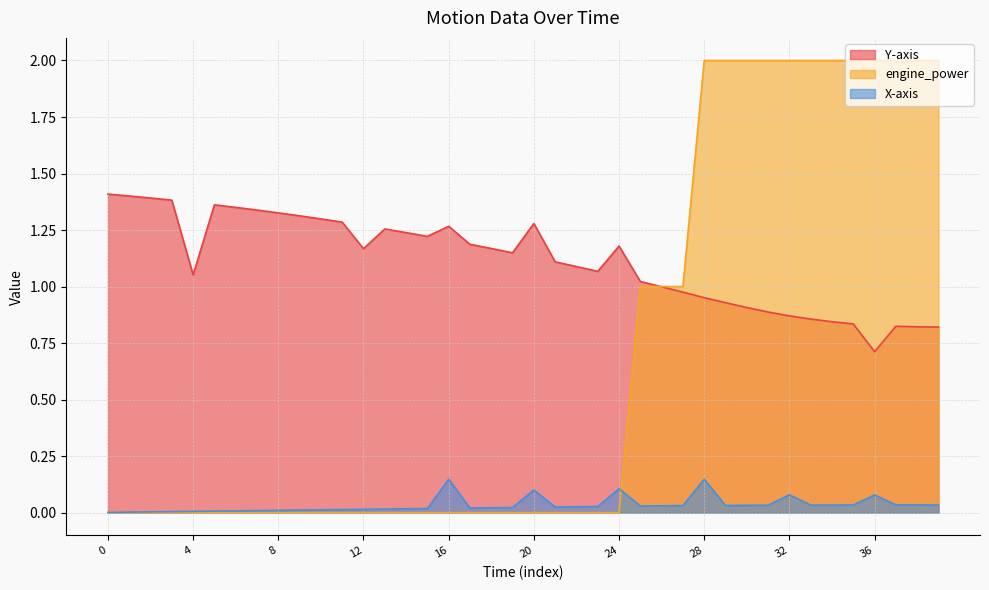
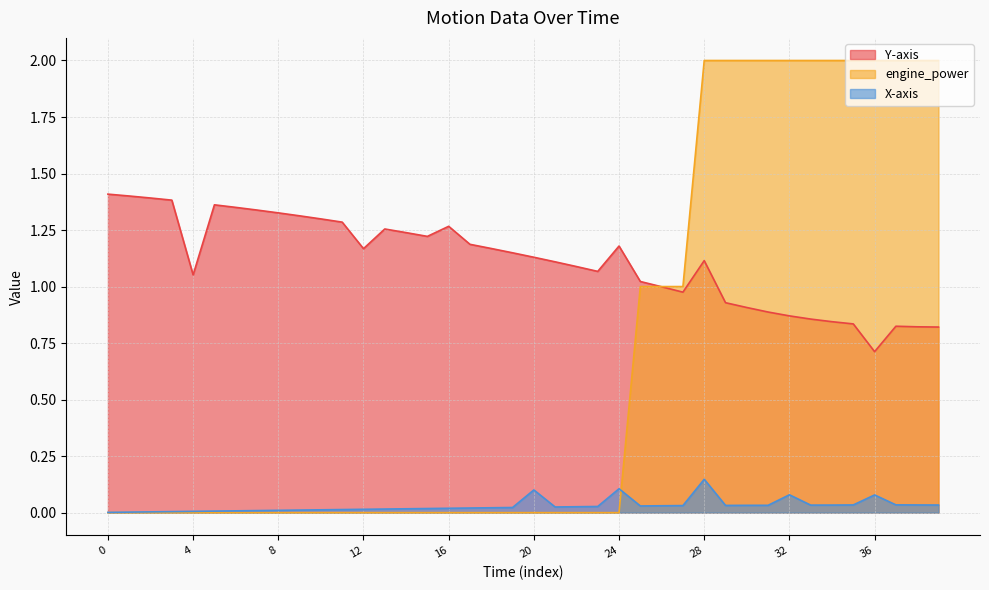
X-axis, 16: 0.15 -> 0.02
Y-axis, 20: 1.28 -> 1.13
Y-axis, 28: 0.95 -> 1.11
